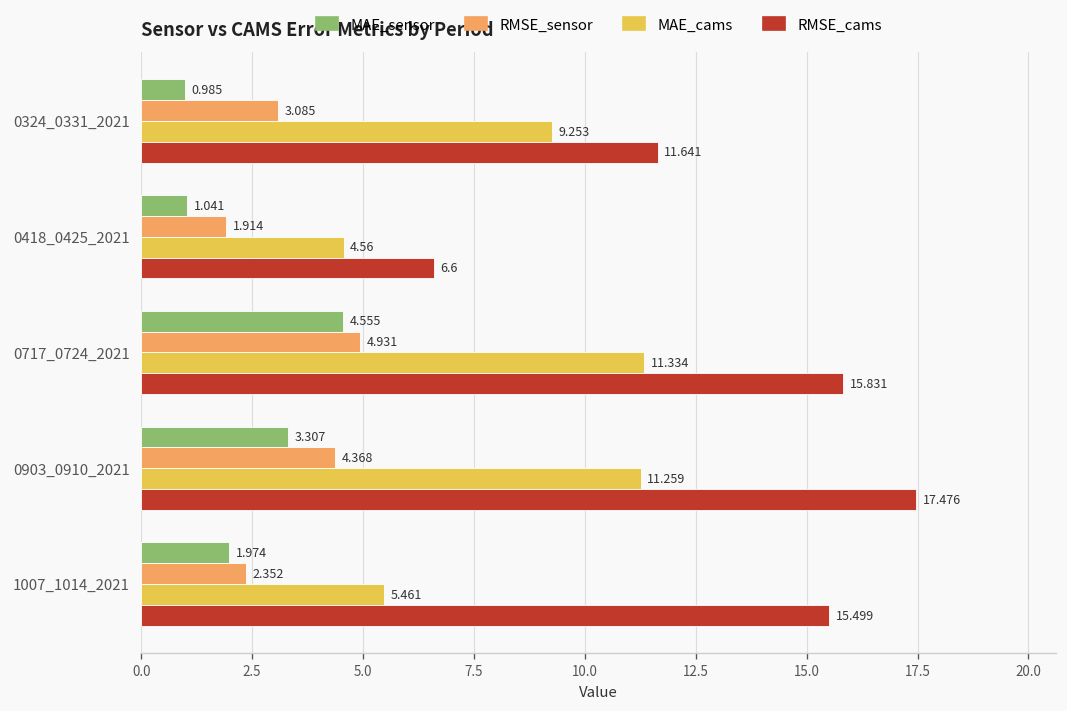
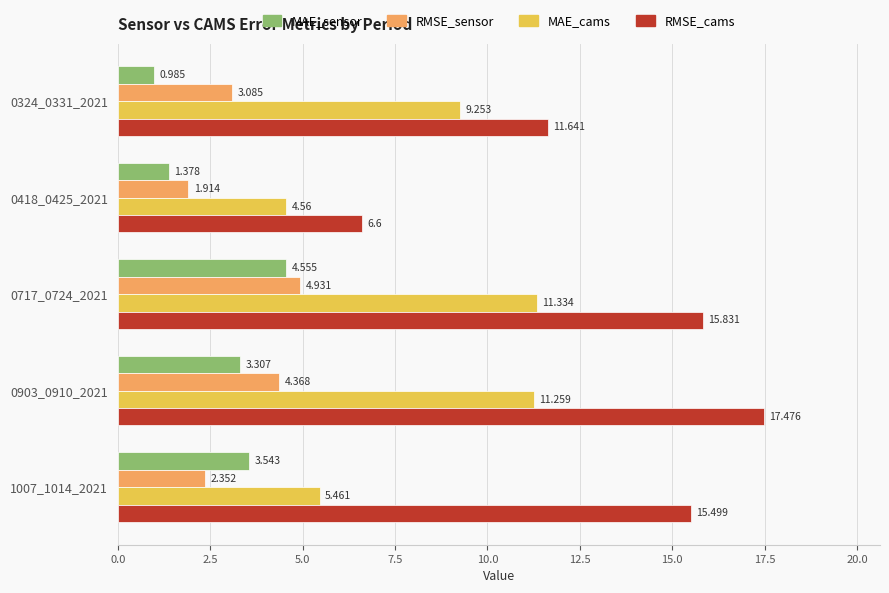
MAE_sensor, 0418_0425_2021: 1.041 -> 1.378
MAE_sensor, 1007_1014_2021: 1.974 -> 3.543
